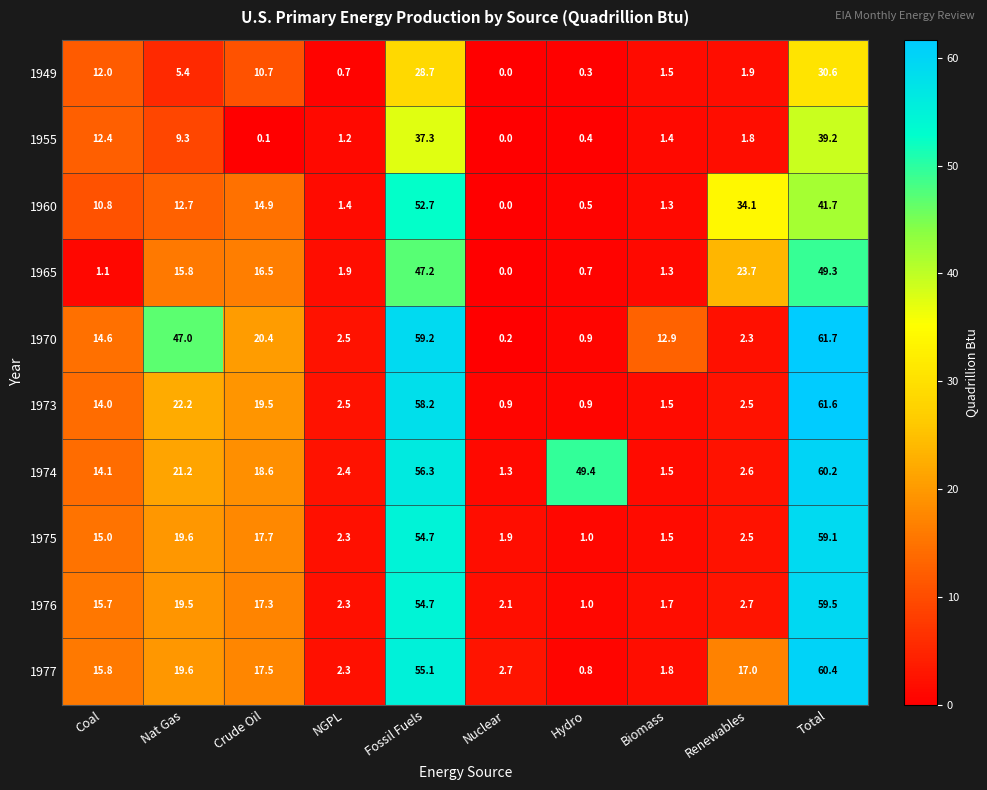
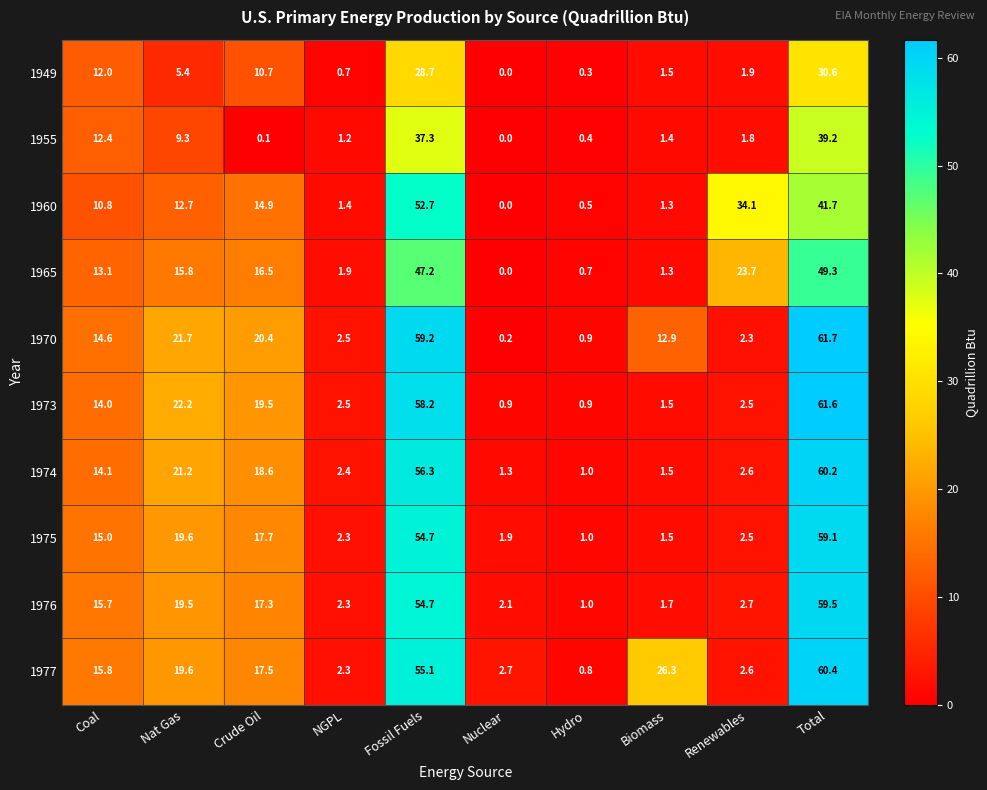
1965, Coal: 1.1 -> 13.1
1970, Nat Gas: 47.0 -> 21.7
1974, Hydro: 49.4 -> 1.0
1977, Biomass: 1.8 -> 26.3
1977, Renewables: 17.0 -> 2.6
